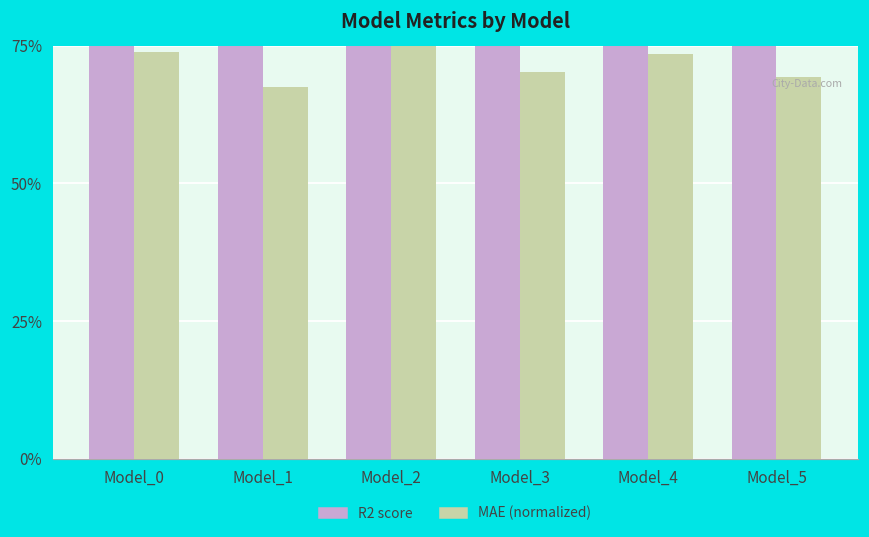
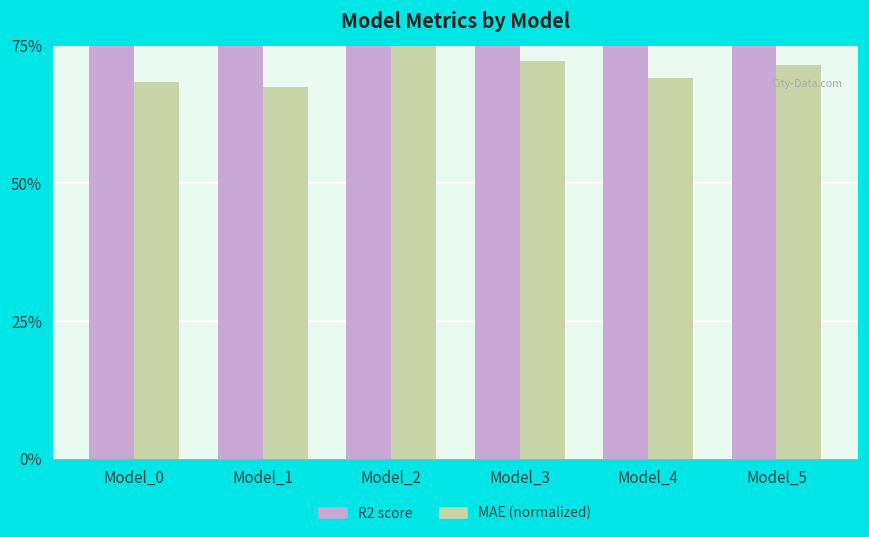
MAE (normalized), Model_0: 74% -> 68%
MAE (normalized), Model_3: 70% -> 72%
MAE (normalized), Model_4: 74% -> 69%
MAE (normalized), Model_5: 69% -> 72%
